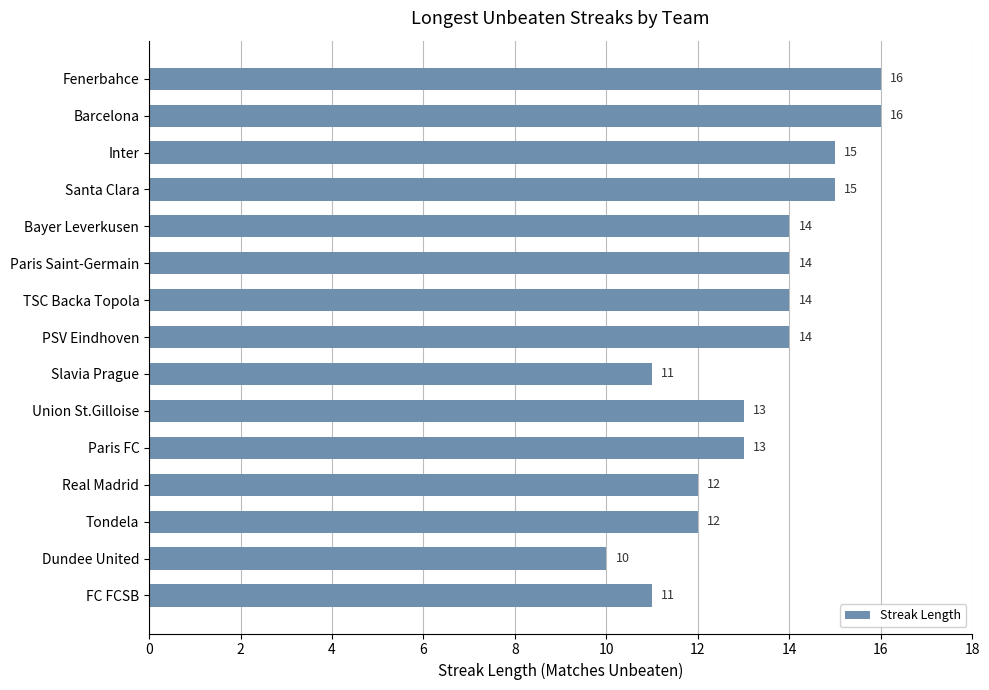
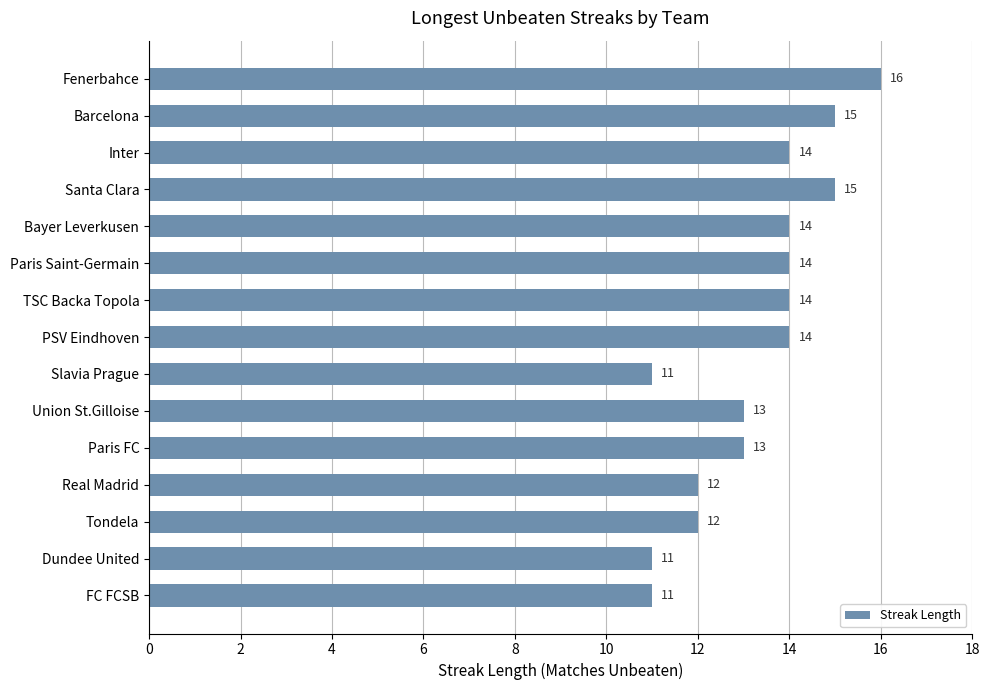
Barcelona: 16 -> 15
Inter: 15 -> 14
Dundee United: 10 -> 11
